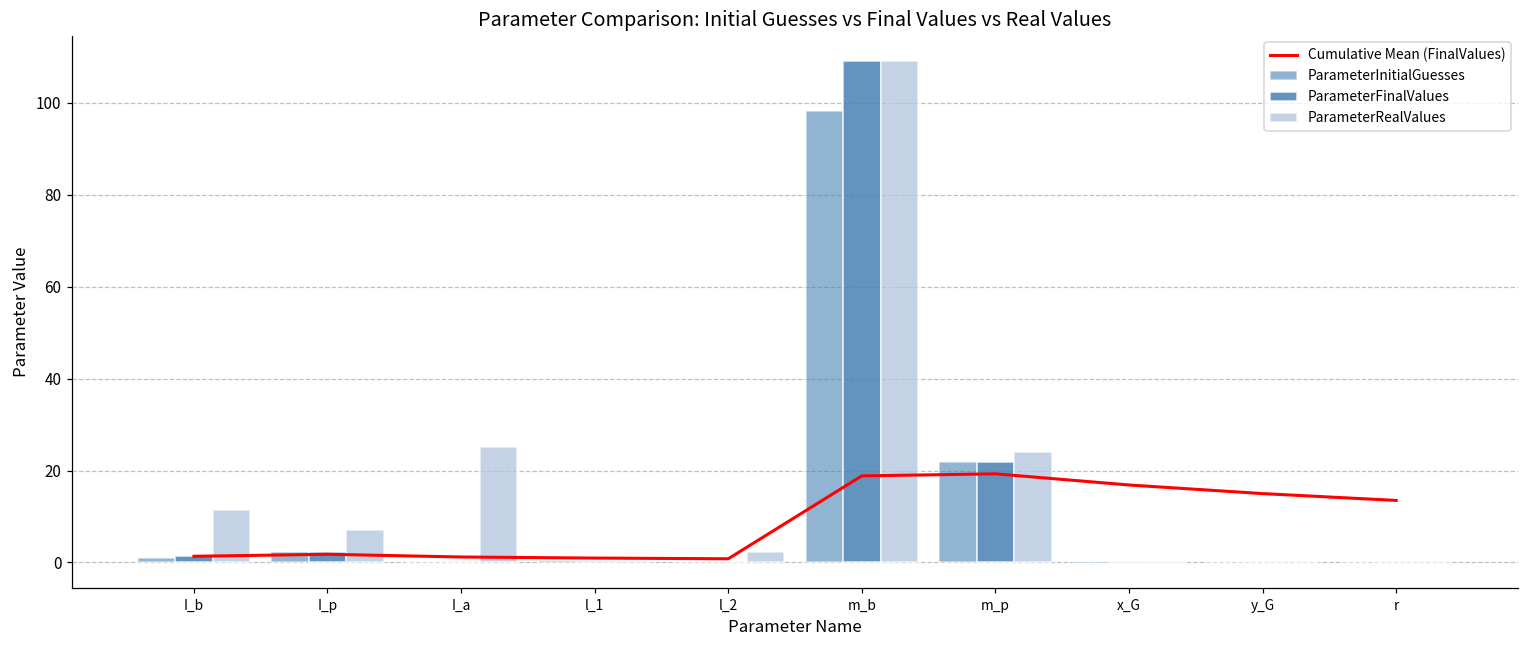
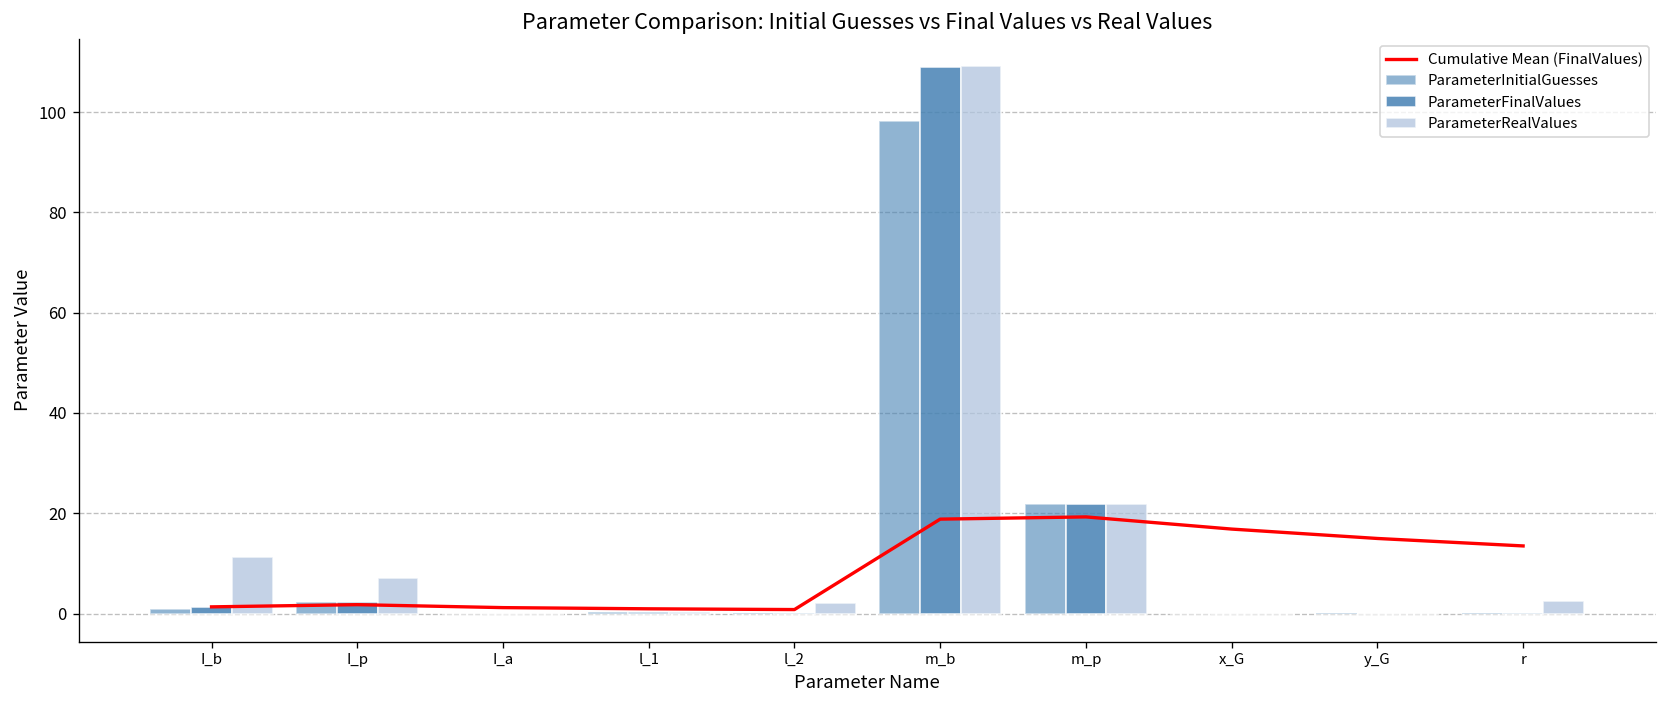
ParameterRealValues, I_a: 25 -> 0
ParameterRealValues, m_p: 24 -> 22
ParameterRealValues, r: 0 -> 3
